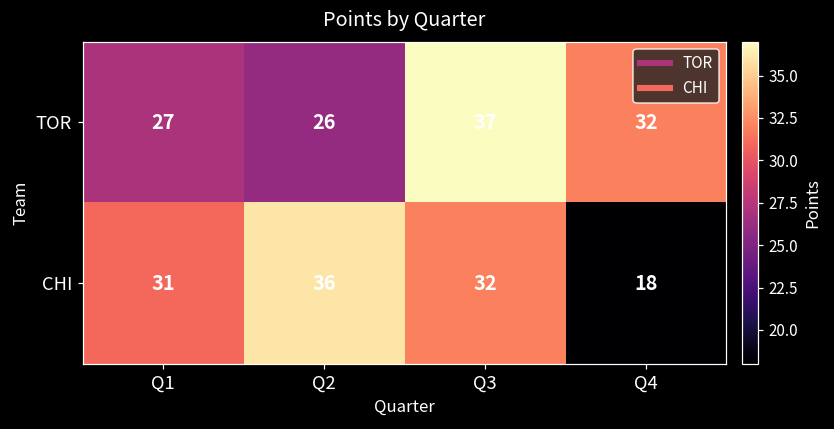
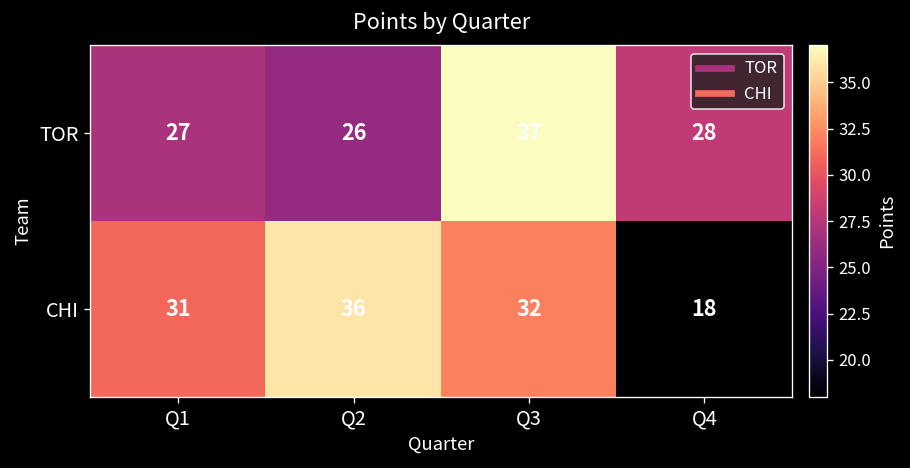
TOR, Q4: 32 -> 28
